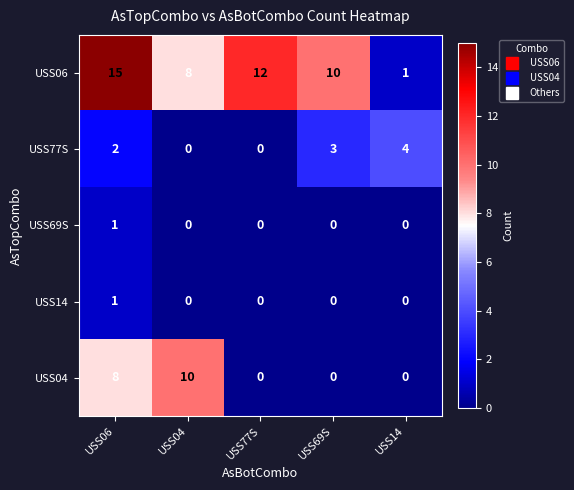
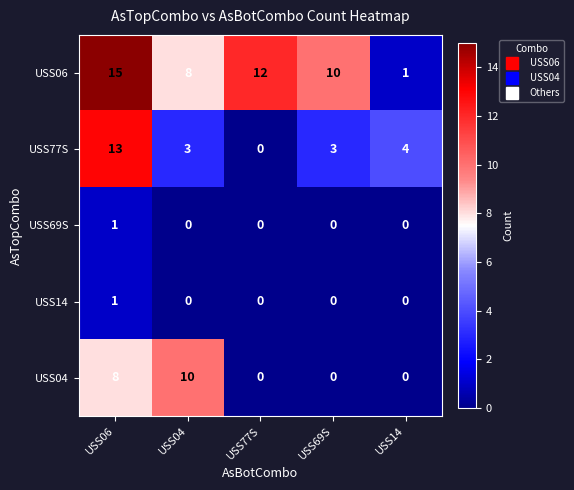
USS77S, USS06: 2 -> 13
USS77S, USS04: 0 -> 3
